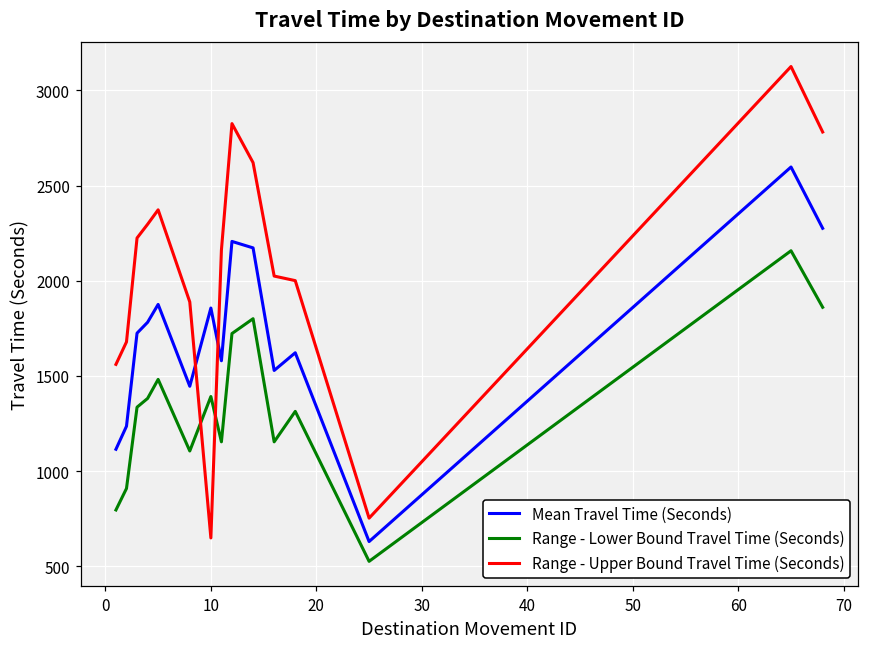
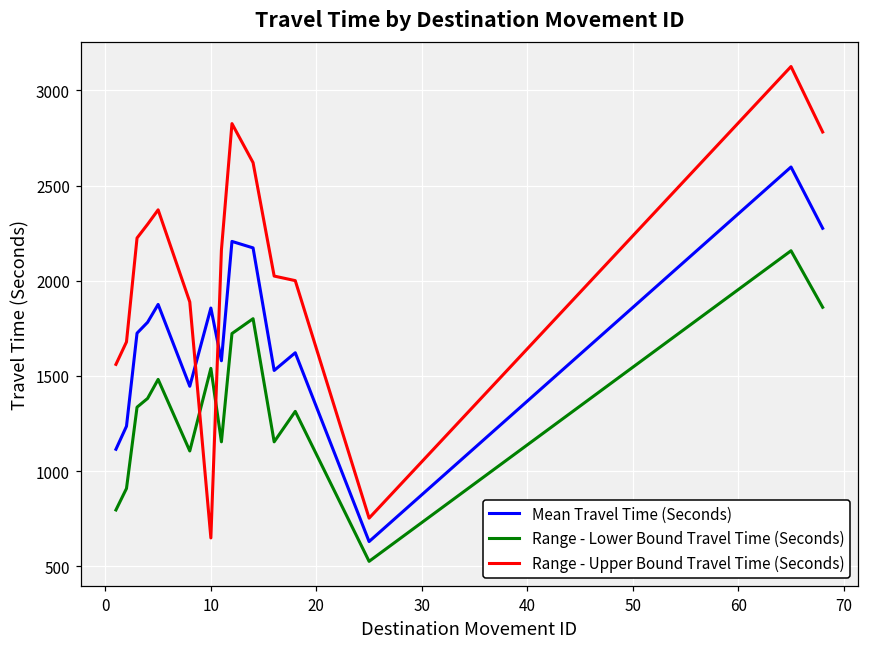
Range - Lower Bound Travel Time (Seconds), 10: 1390 -> 1540
